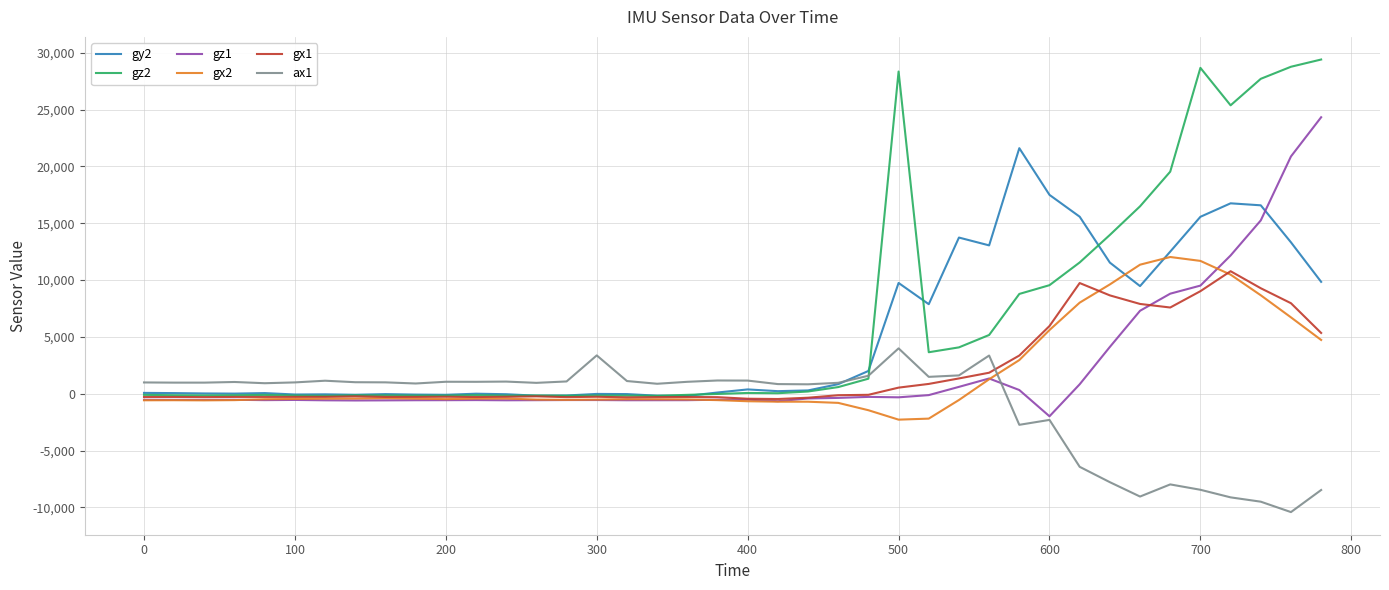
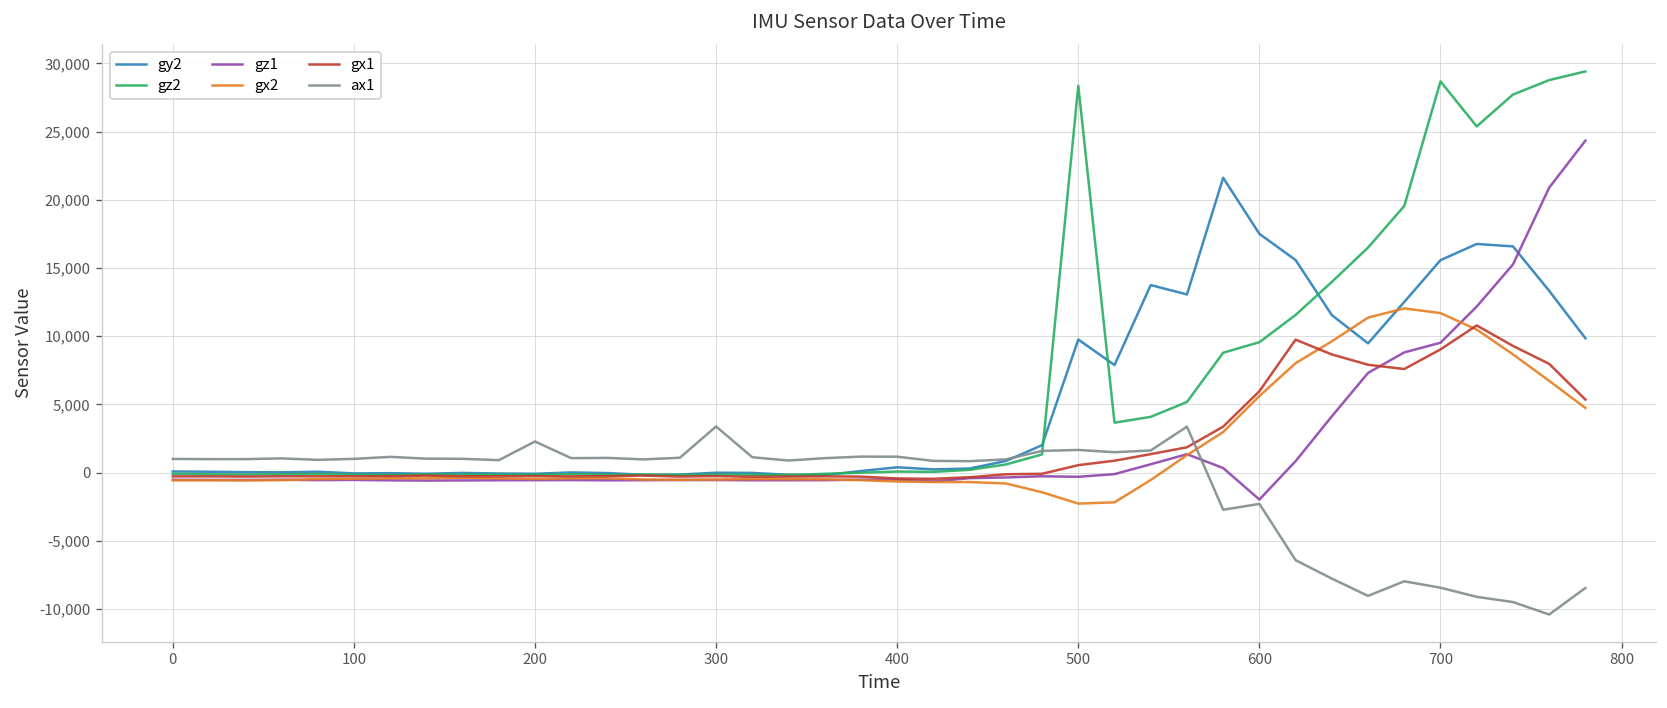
ax1, 200: 1,100 -> 2,300
ax1, 500: 4,000 -> 1,700
